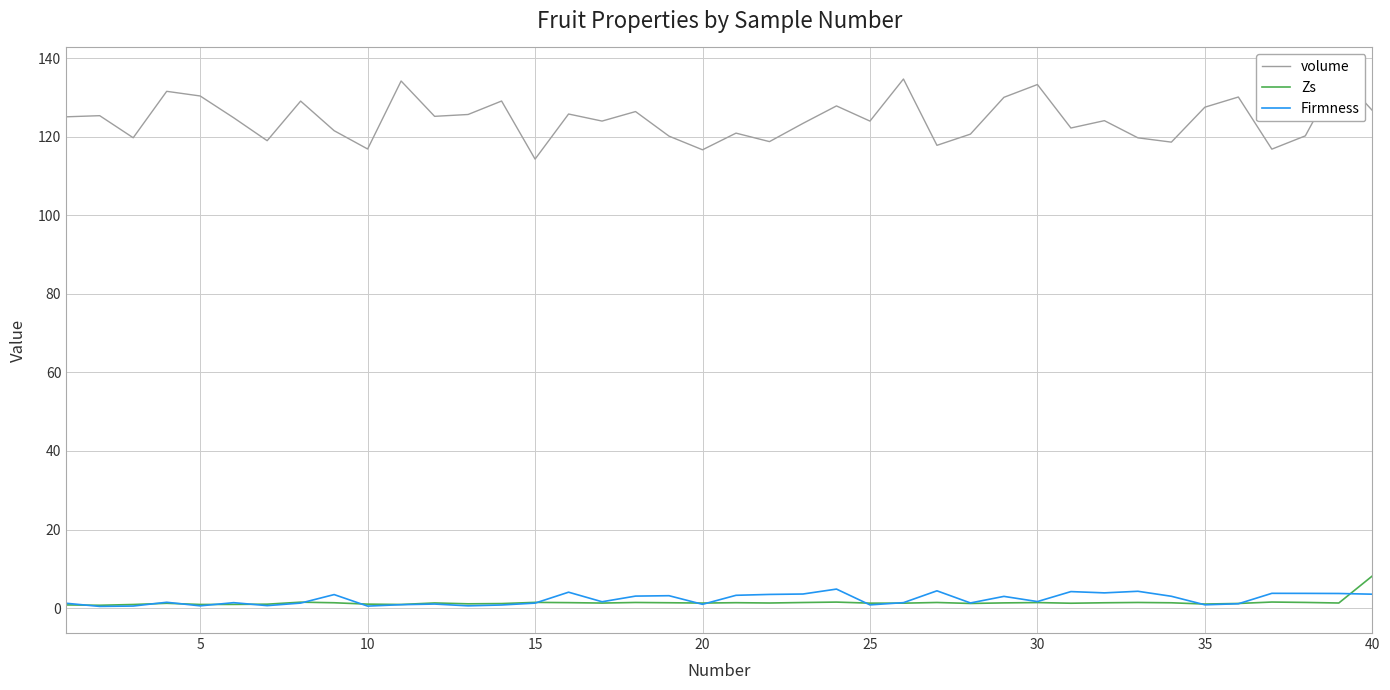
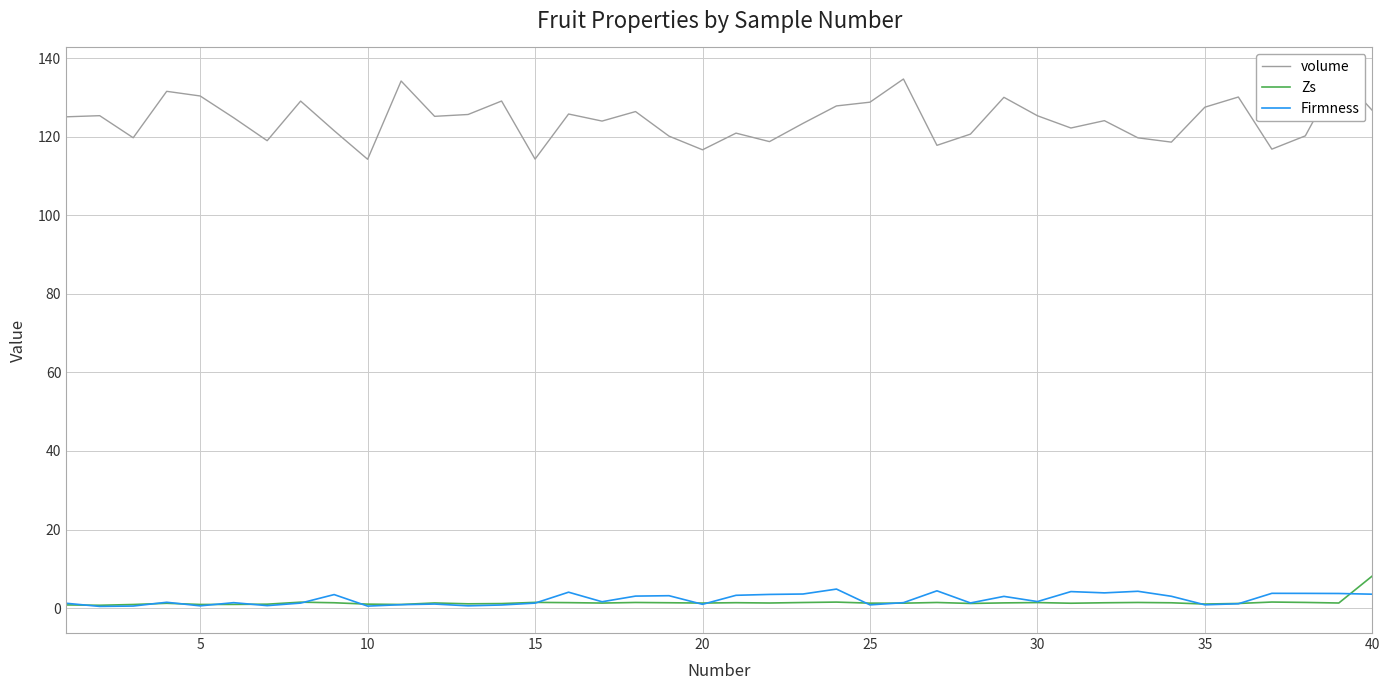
volume, 10: 117 -> 114
volume, 25: 124 -> 129
volume, 30: 133 -> 125
